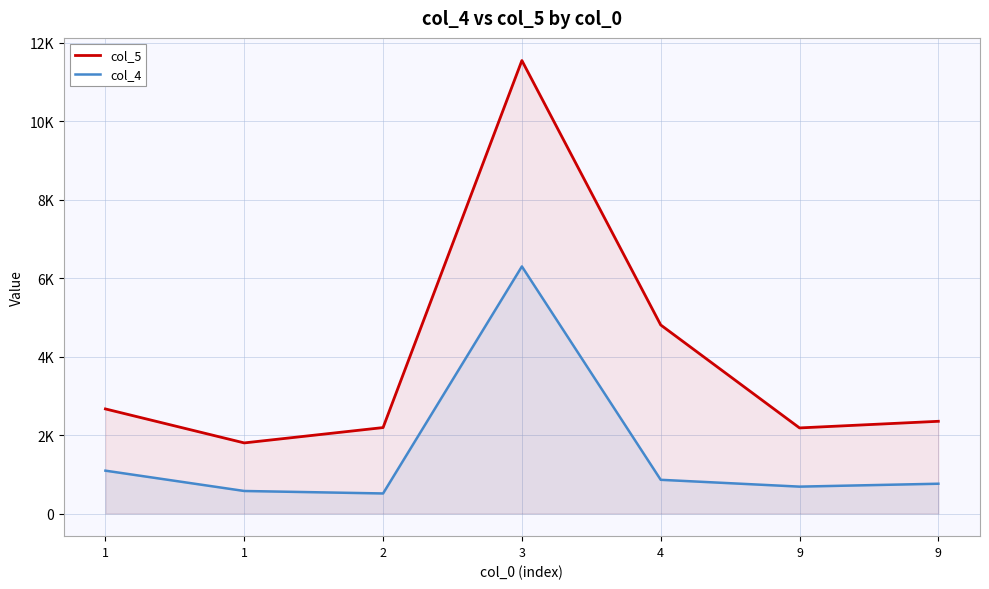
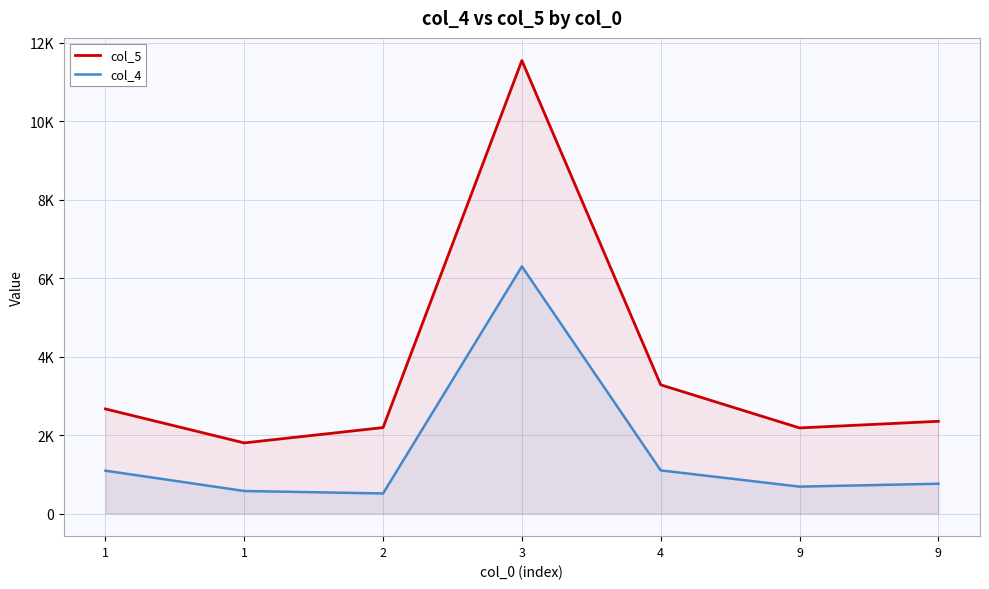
col_5, 4: 4800 -> 3300
col_4, 4: 900 -> 1100
